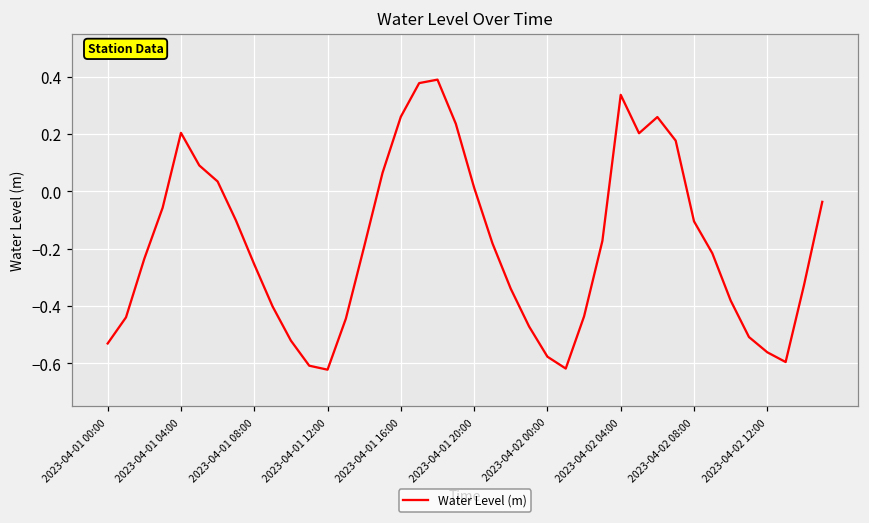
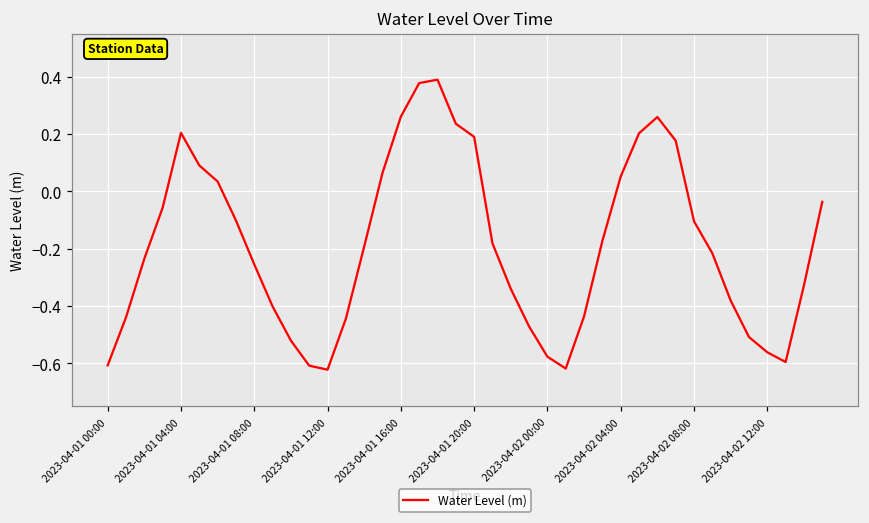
2023-04-01 00:00: -0.53 -> -0.61
2023-04-01 20:00: 0.01 -> 0.19
2023-04-02 04:00: 0.34 -> 0.05
